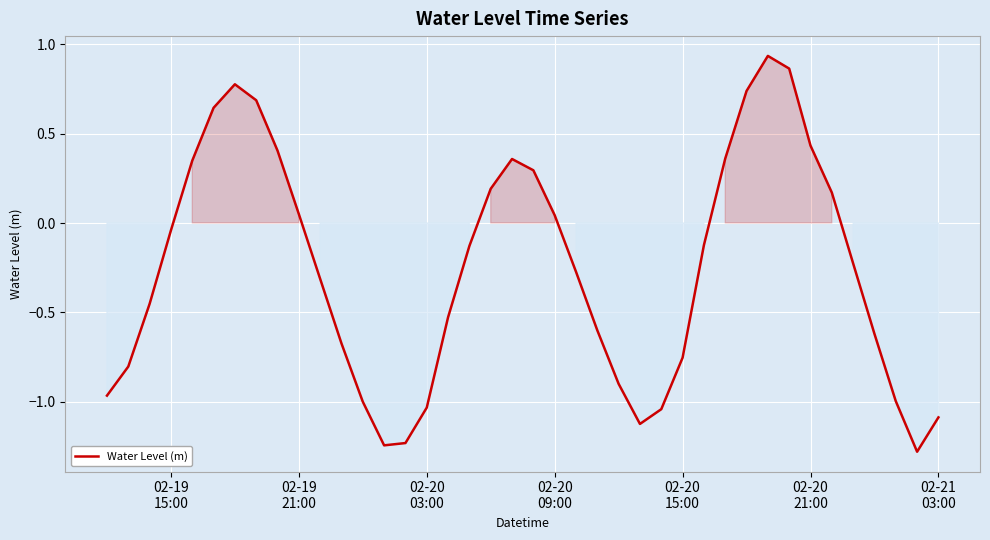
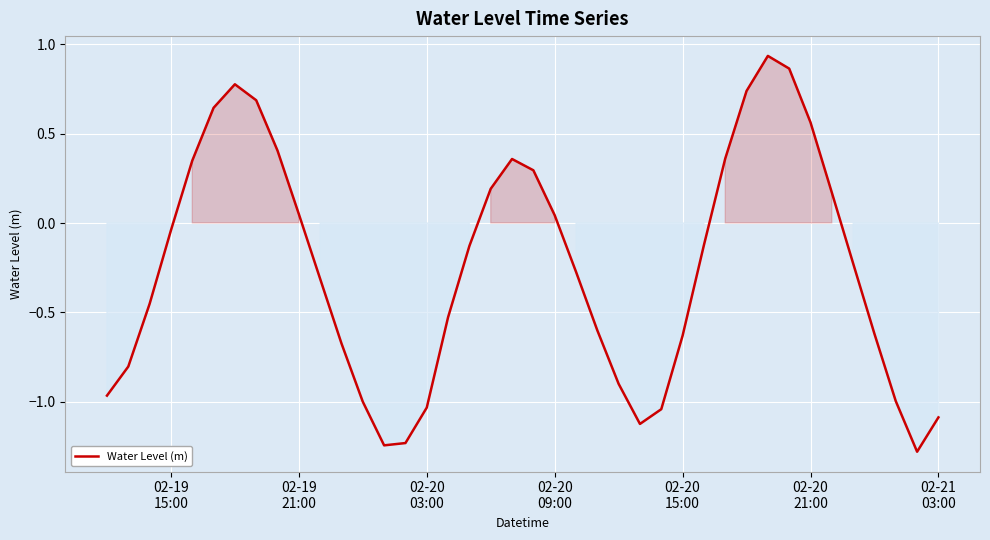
02-20 15:00: -0.75 -> -0.63
02-20 21:00: 0.43 -> 0.56
